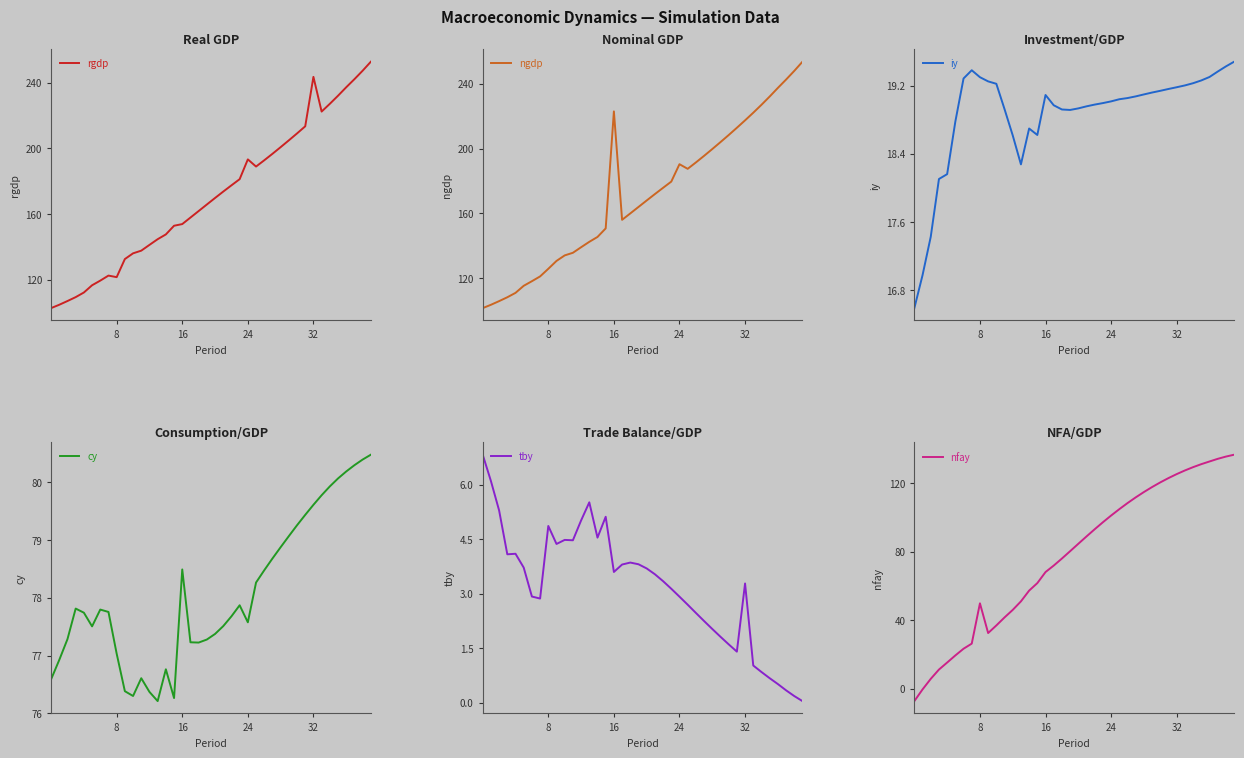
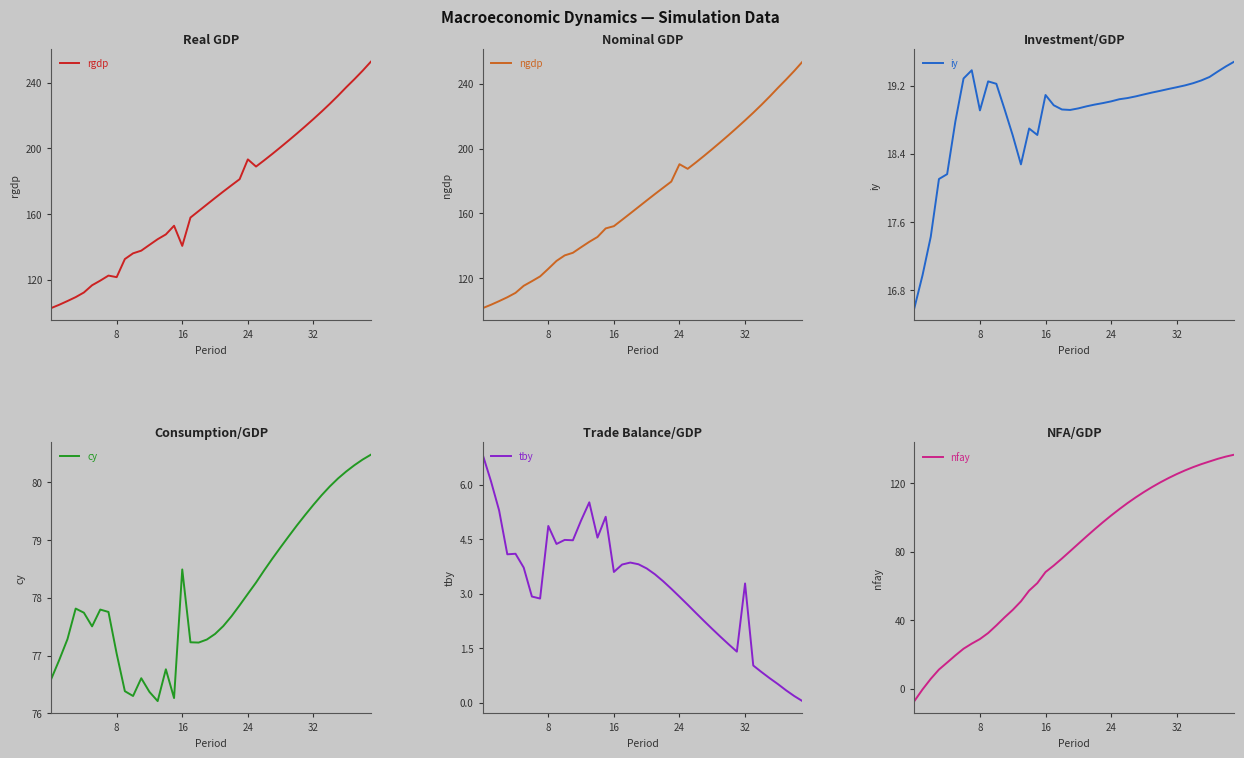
Real GDP, 16: 154 -> 141
Real GDP, 32: 243 -> 218
Nominal GDP, 16: 223 -> 152
Investment/GDP, 8: 19.3 -> 18.9
Consumption/GDP, 24: 77.6 -> 78.1
NFA/GDP, 8: 50 -> 29
